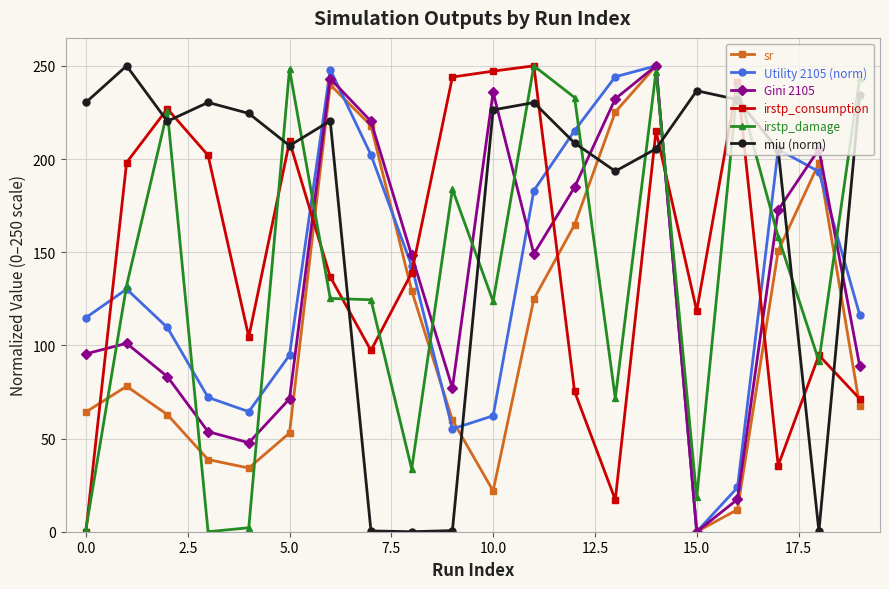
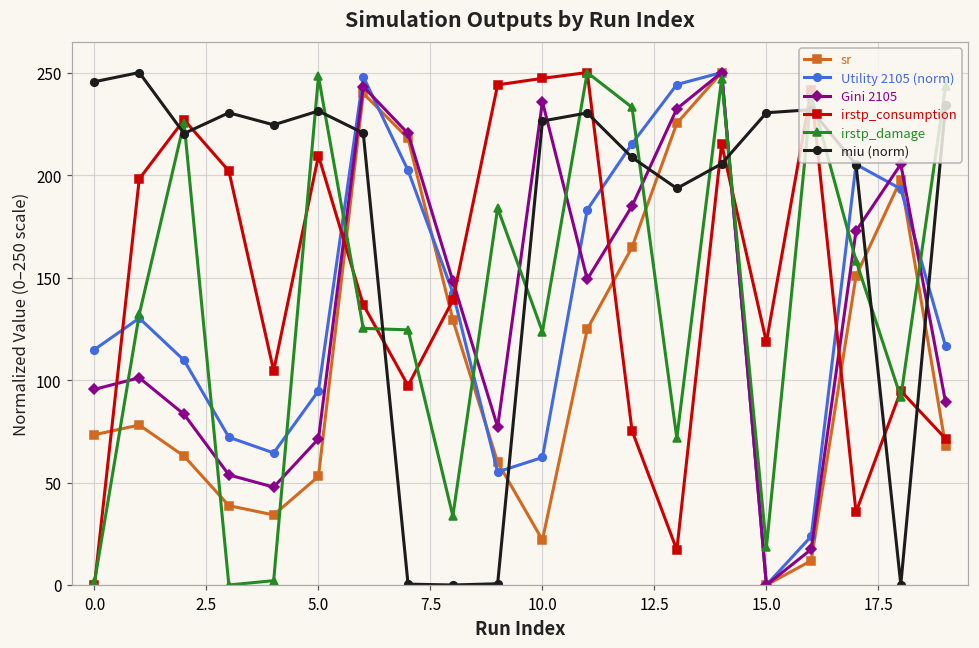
sr, 0.0: 64 -> 73
miu (norm), 0.0: 230 -> 246
miu (norm), 5.0: 207 -> 231
miu (norm), 15.0: 237 -> 230
